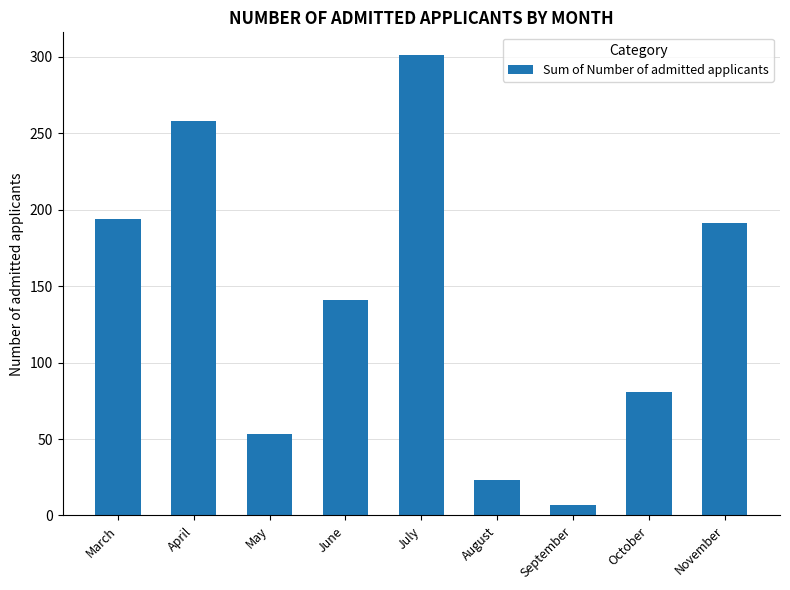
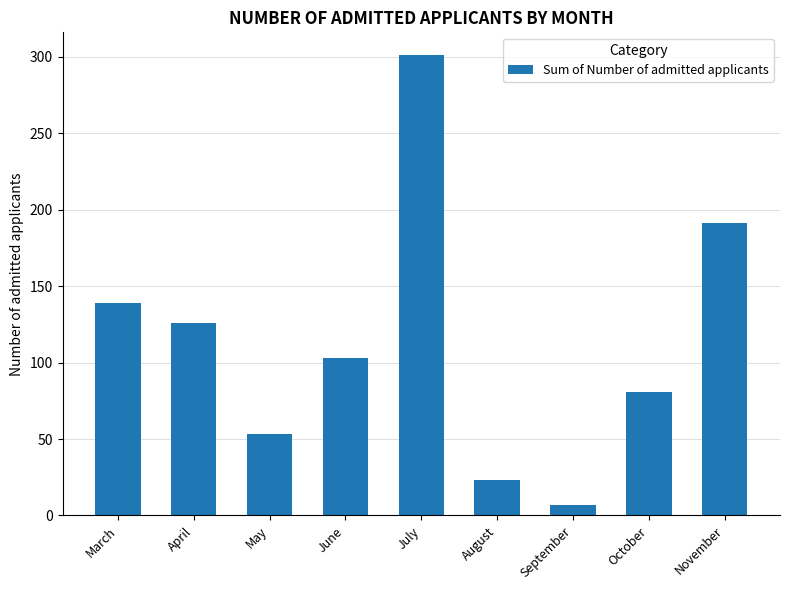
March: 194 -> 139
April: 258 -> 126
June: 141 -> 103
